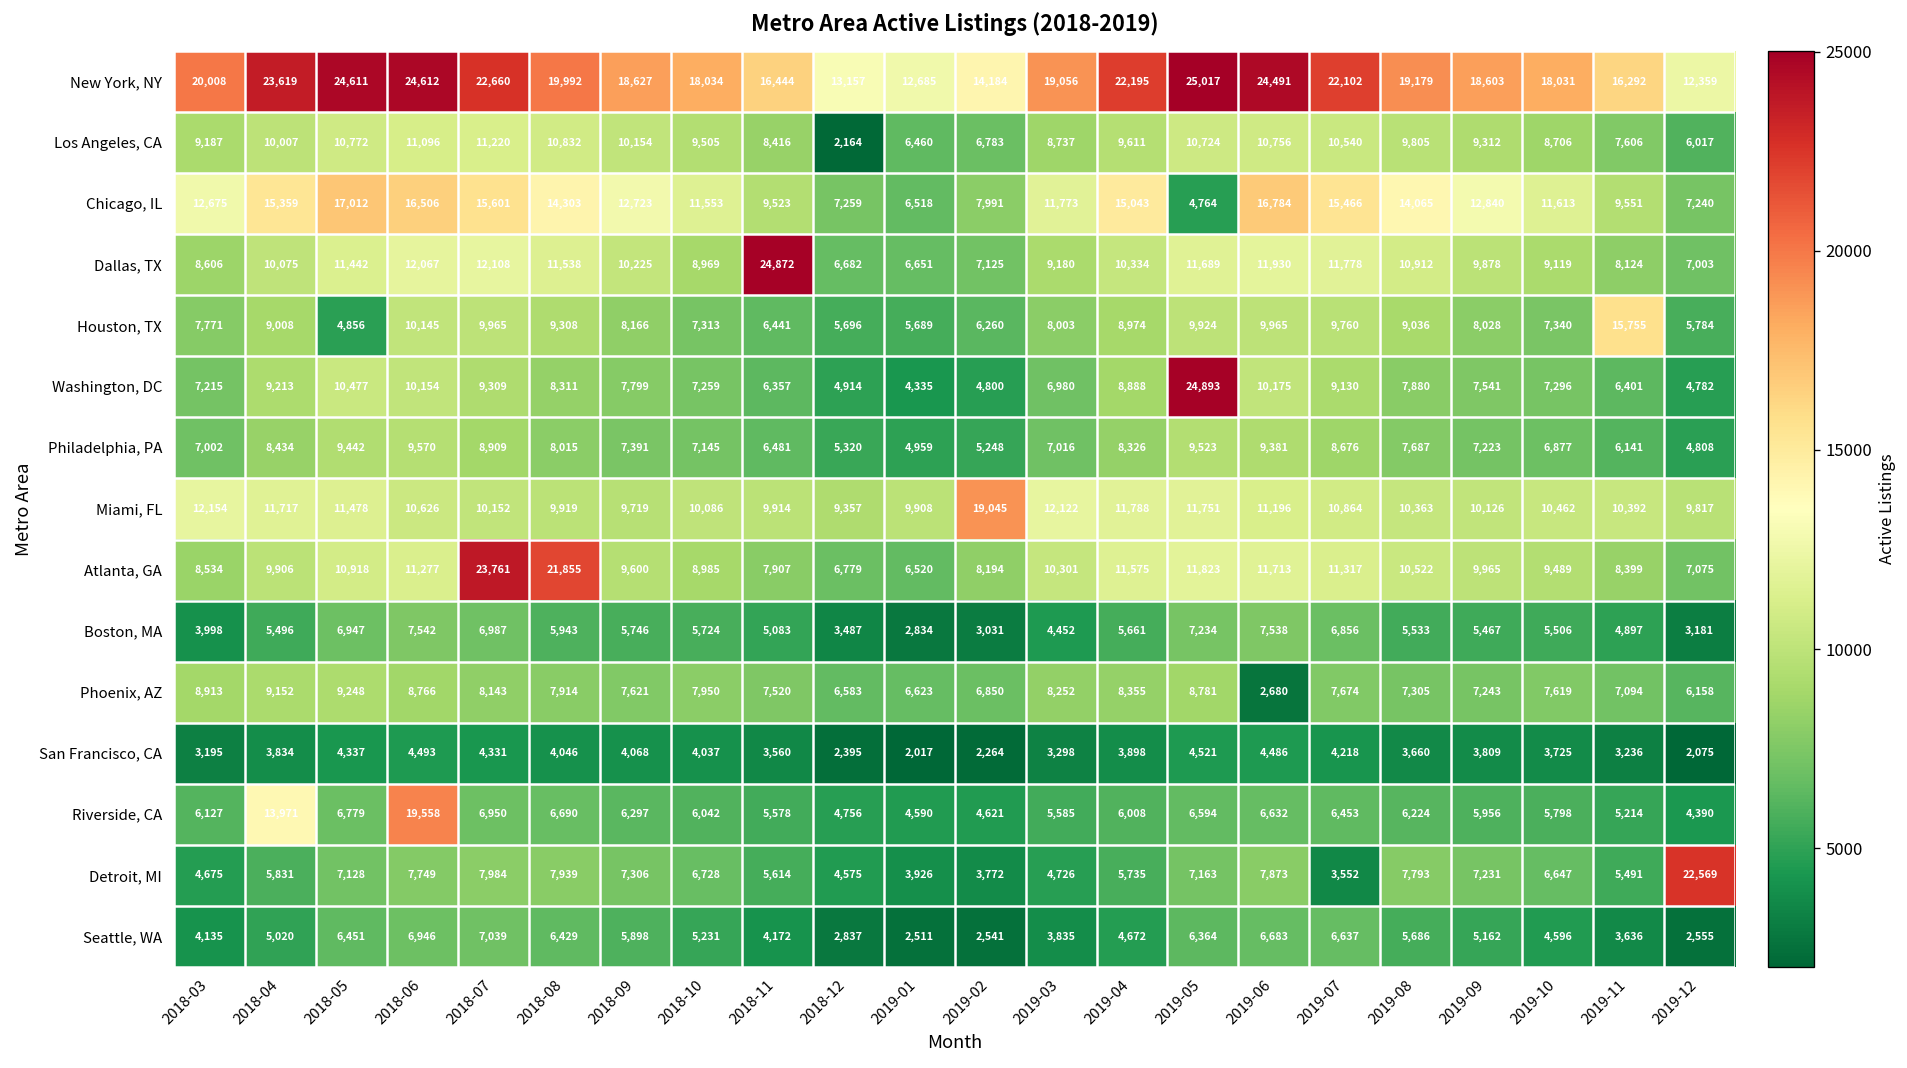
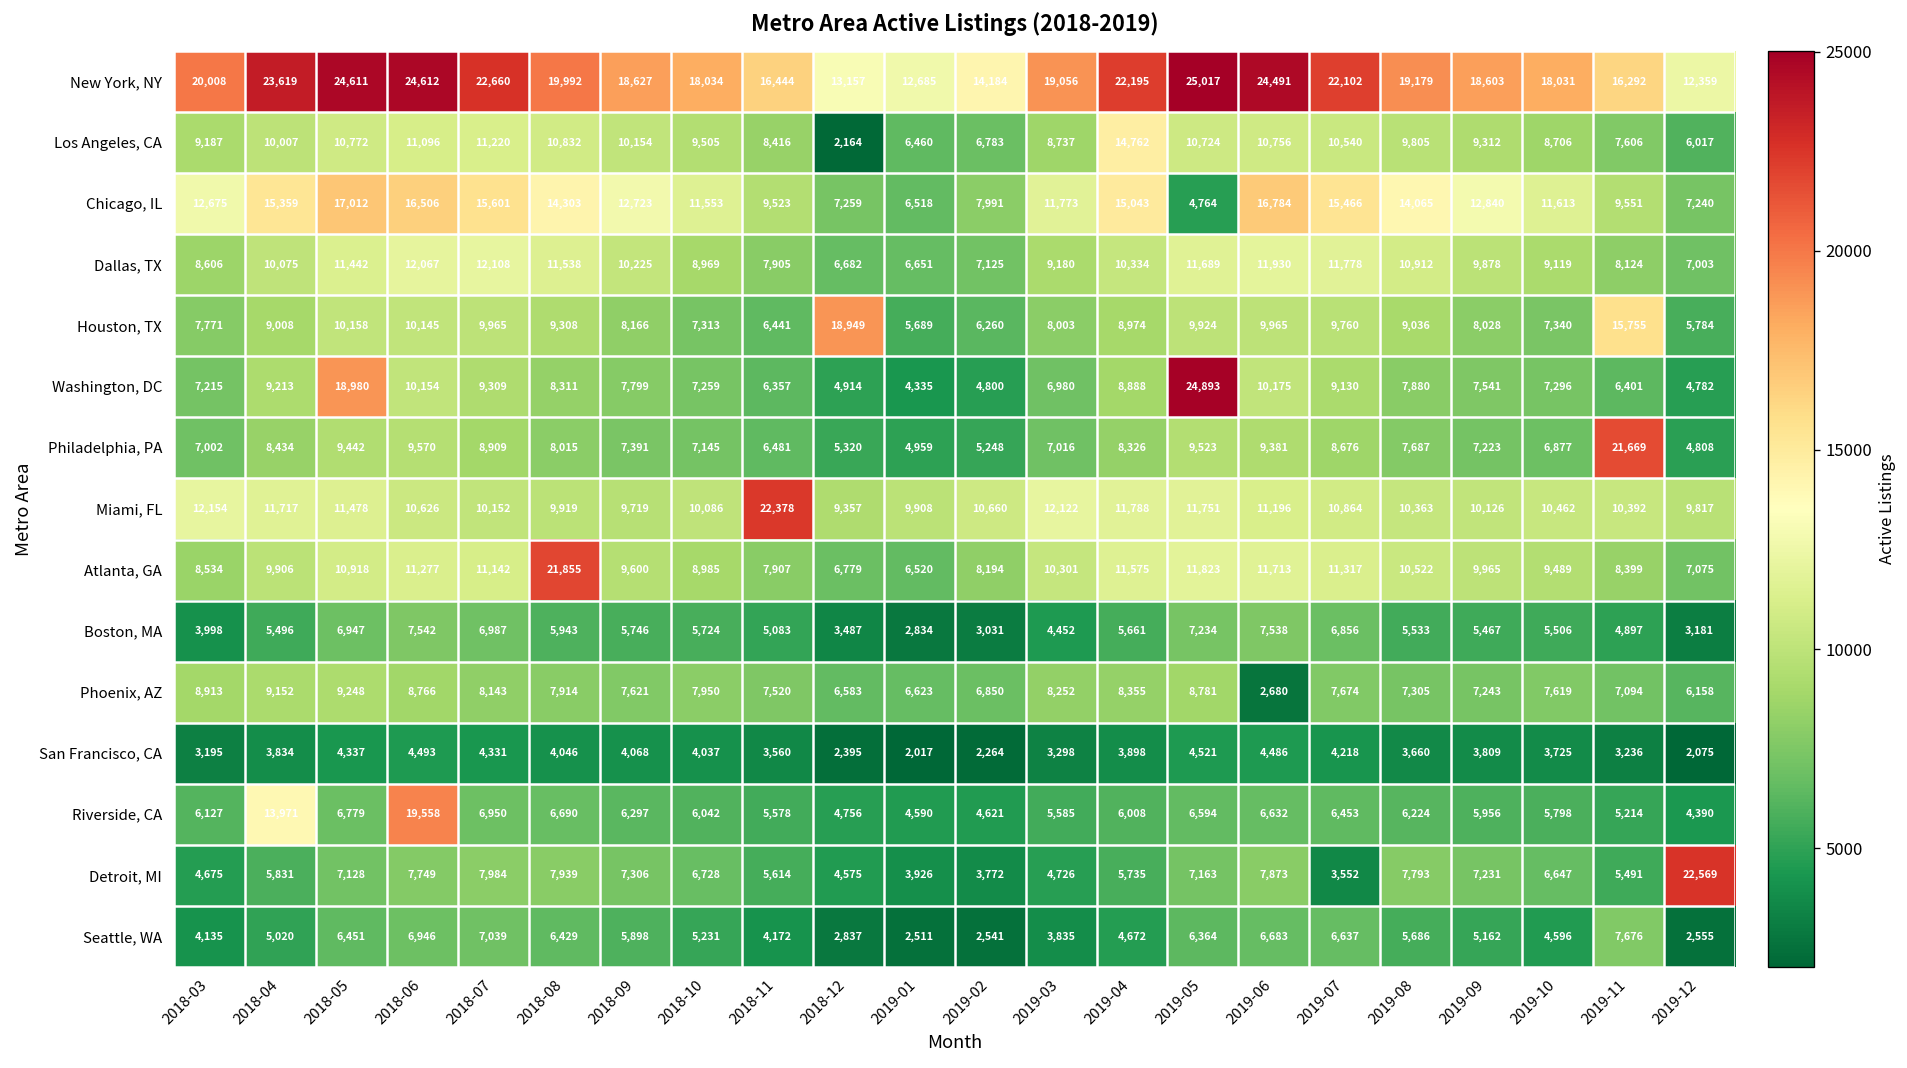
Los Angeles, CA, 2019-04: 9,611 -> 14,762
Dallas, TX, 2018-11: 24,872 -> 7,905
Houston, TX, 2018-05: 4,856 -> 10,158
Houston, TX, 2018-12: 5,696 -> 18,949
Washington, DC, 2018-05: 10,477 -> 18,980
Philadelphia, PA, 2019-11: 6,141 -> 21,669
Miami, FL, 2018-11: 9,914 -> 22,378
Miami, FL, 2019-02: 19,045 -> 10,660
Atlanta, GA, 2018-07: 23,761 -> 11,142
Seattle, WA, 2019-11: 3,636 -> 7,676
